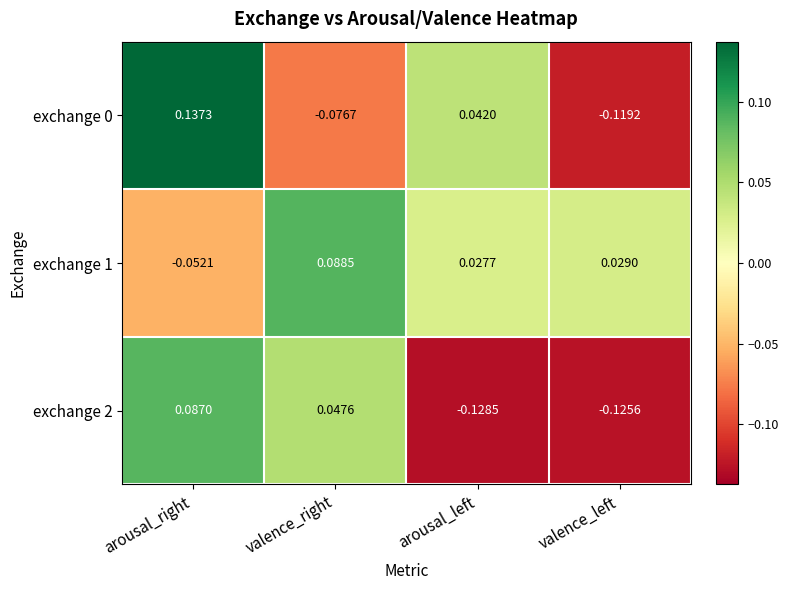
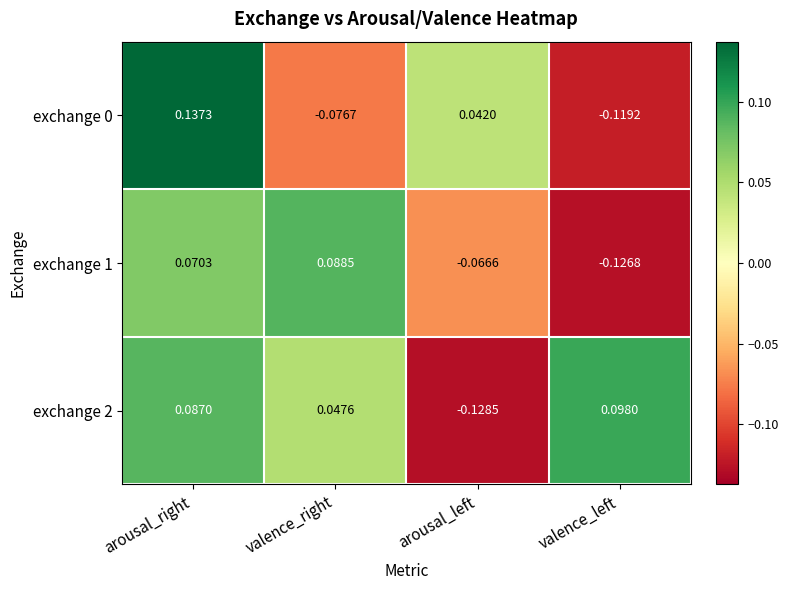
exchange 1, arousal_right: -0.0521 -> 0.0703
exchange 1, arousal_left: 0.0277 -> -0.0666
exchange 1, valence_left: 0.0290 -> -0.1268
exchange 2, valence_left: -0.1256 -> 0.0980
